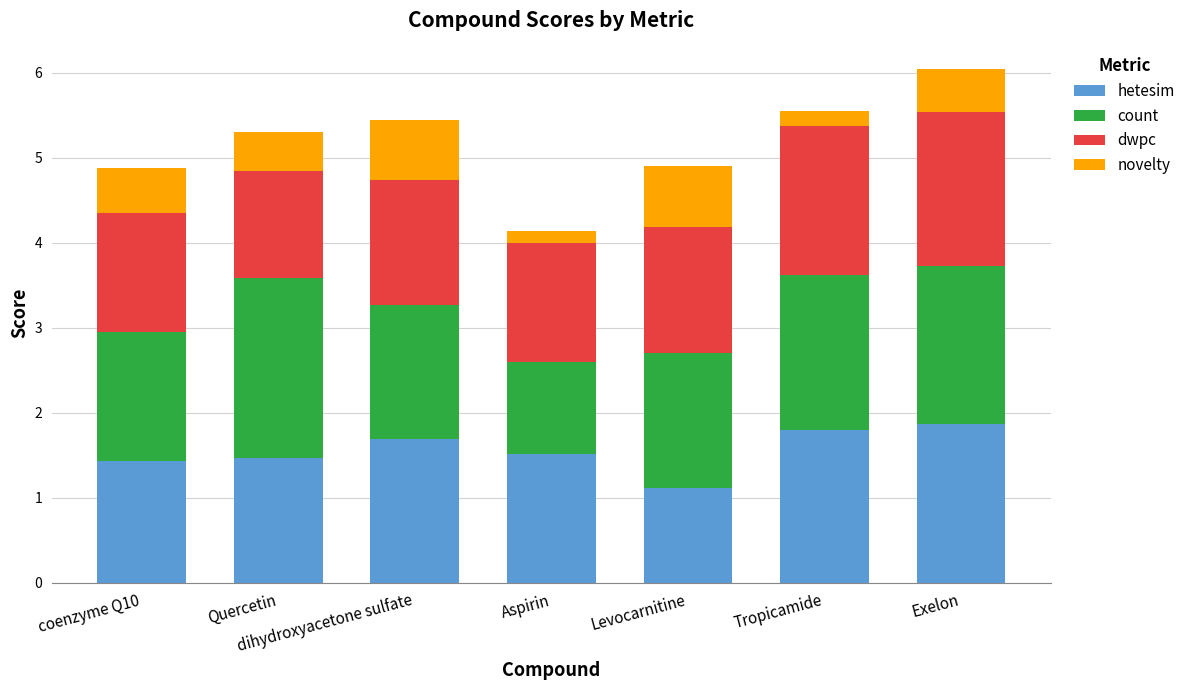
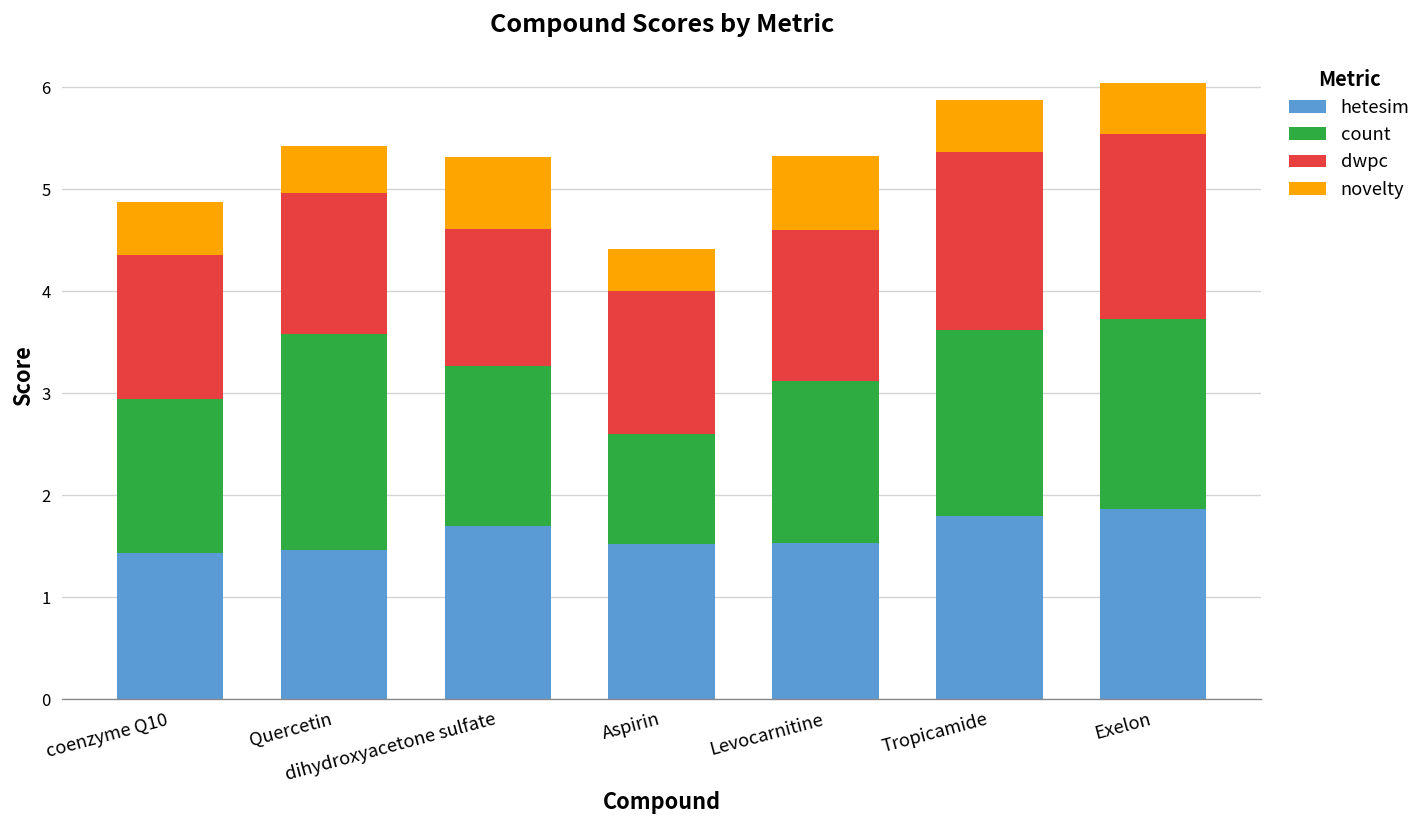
dwpc, Quercetin: 1.3 -> 1.4
dwpc, dihydroxyacetone sulfate: 1.5 -> 1.3
novelty, Aspirin: 0.1 -> 0.4
hetesim, Levocarnitine: 1.1 -> 1.5
novelty, Tropicamide: 0.2 -> 0.5
